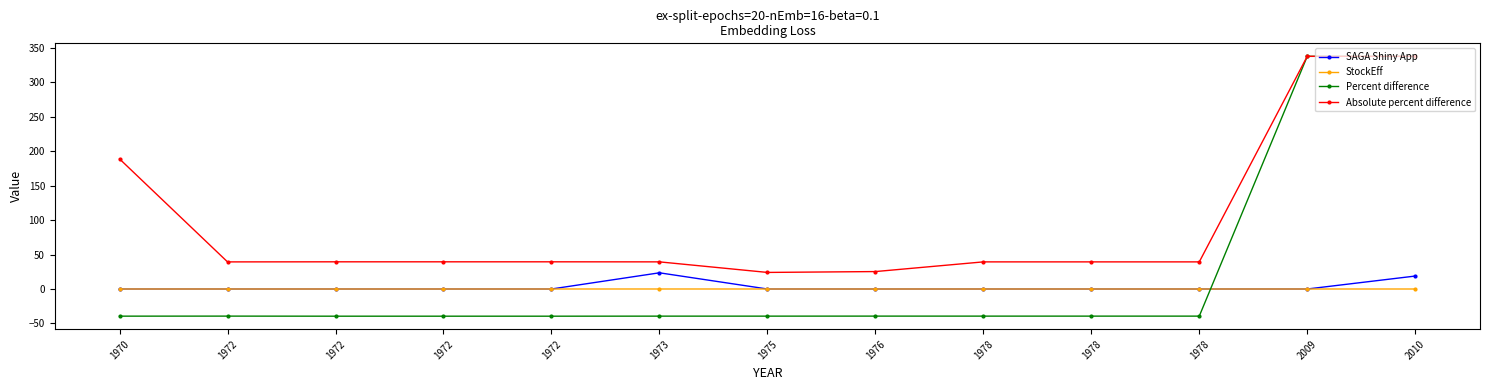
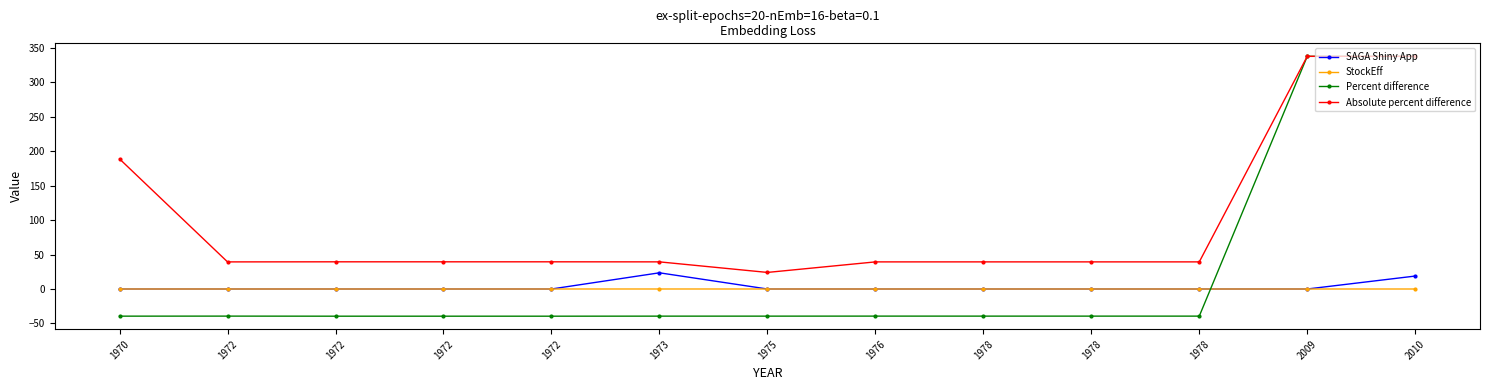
Absolute percent difference, 1976: 30 -> 40
